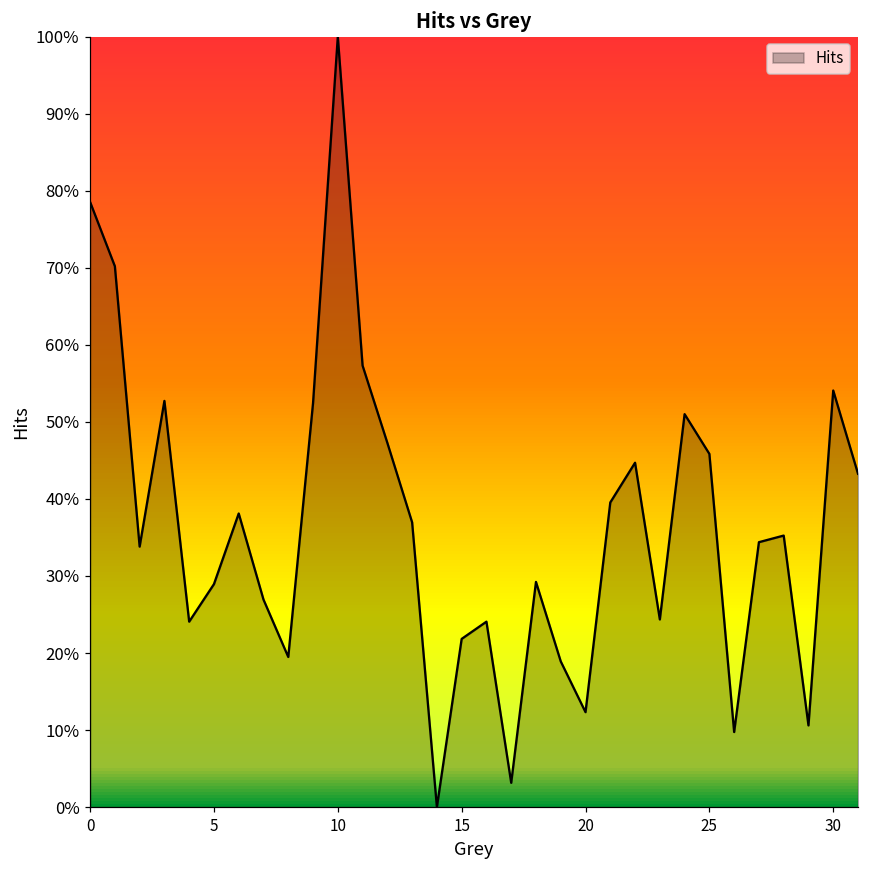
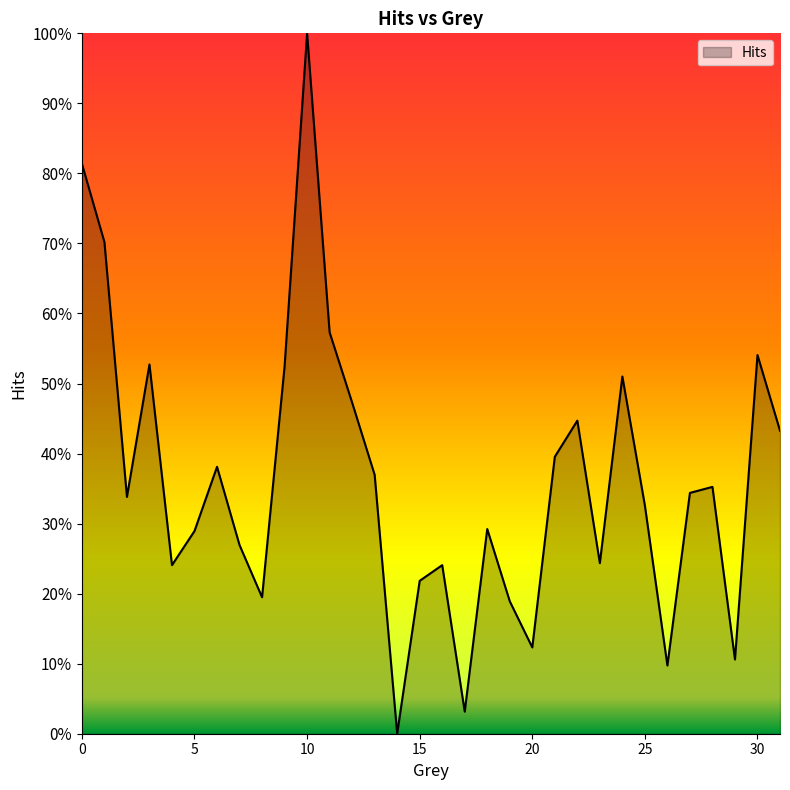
0: 79% -> 81%
25: 46% -> 33%
